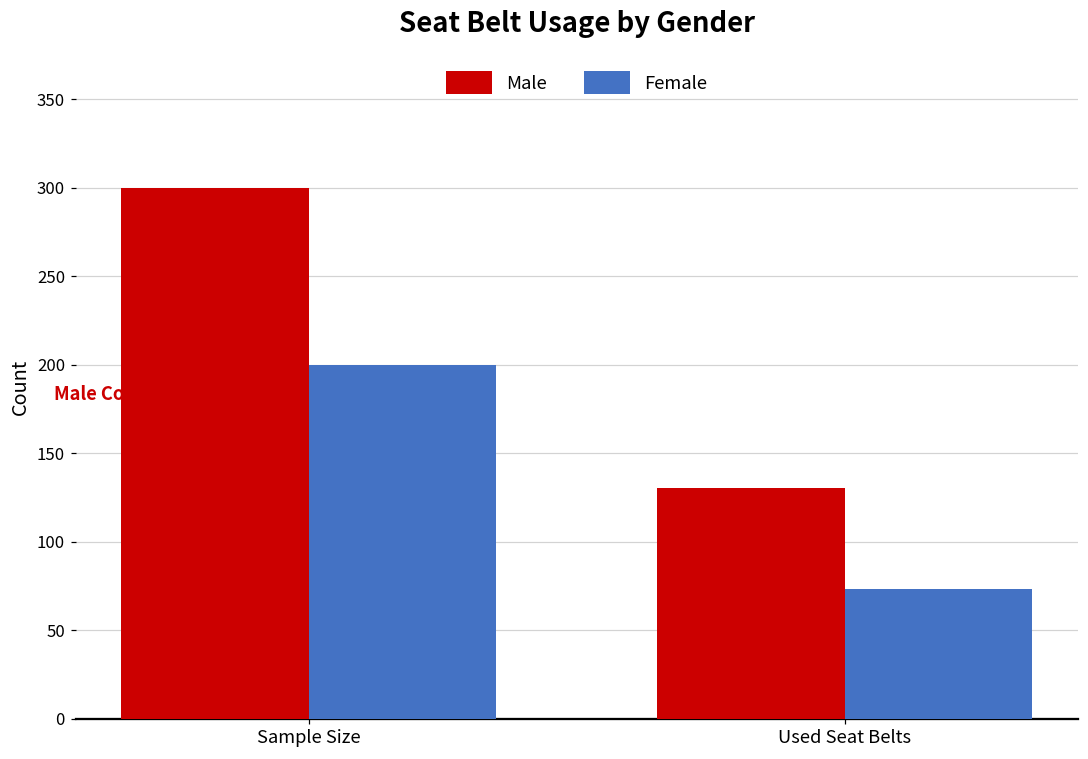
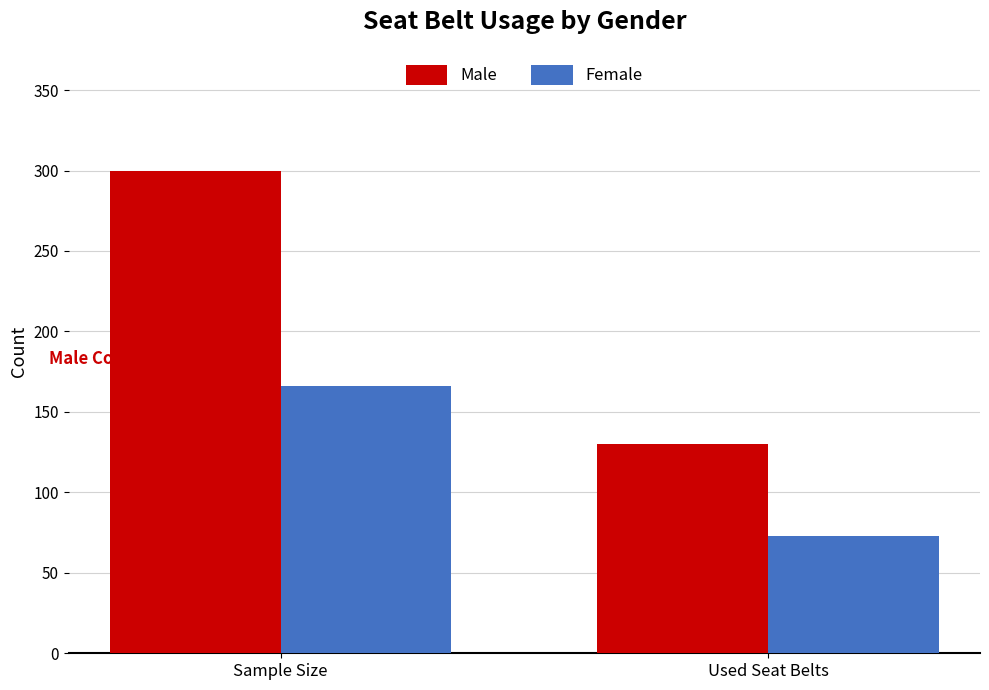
Female, Sample Size: 200 -> 166
